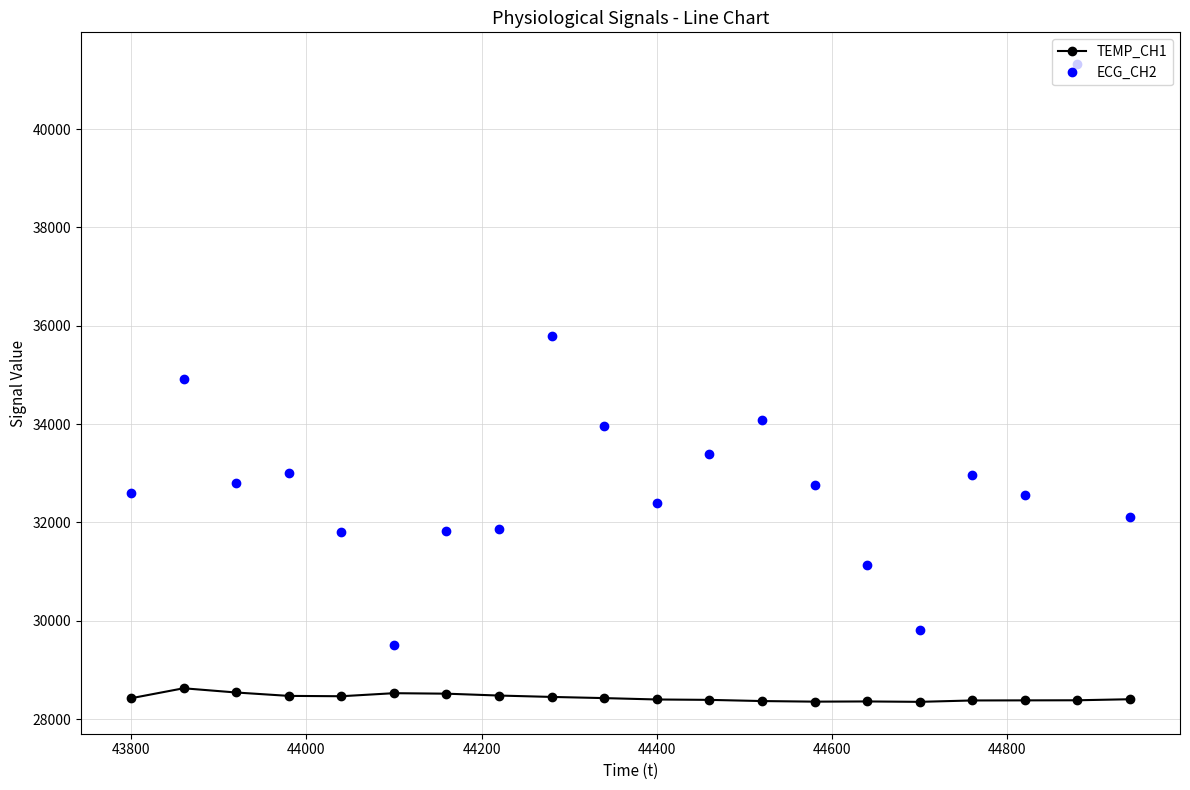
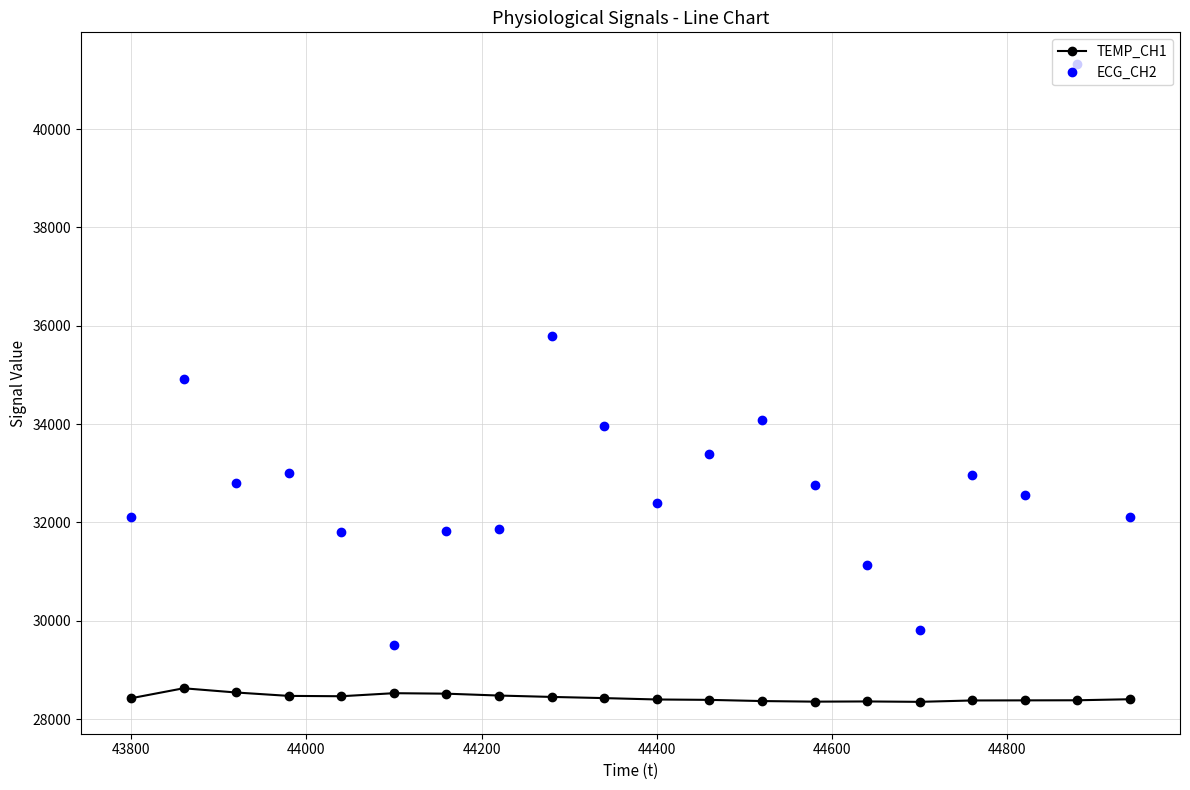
ECG_CH2, 43800: 32600 -> 32100
